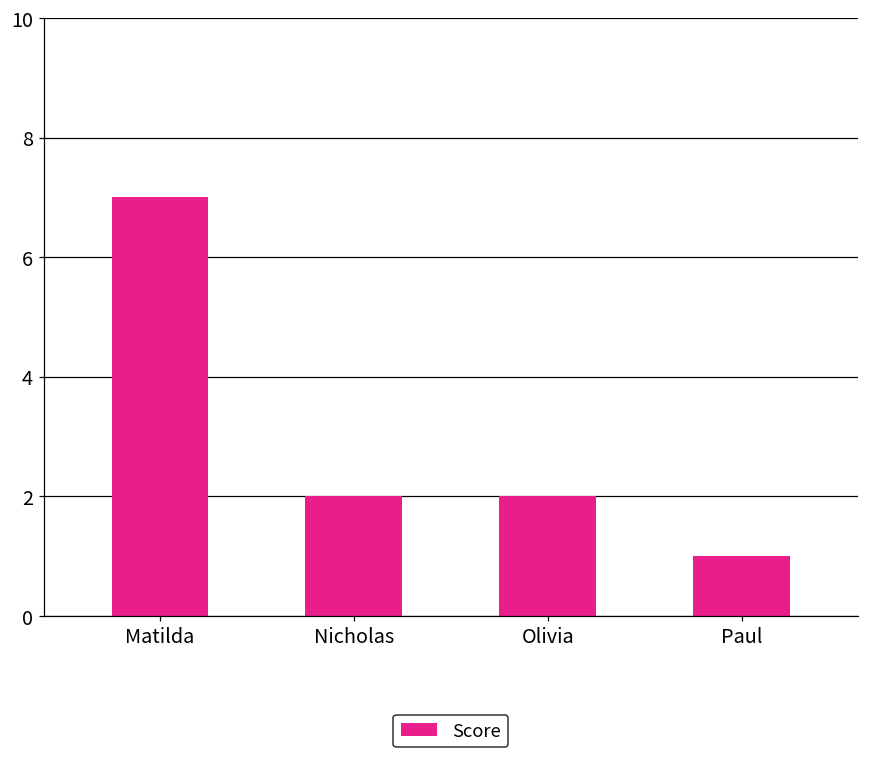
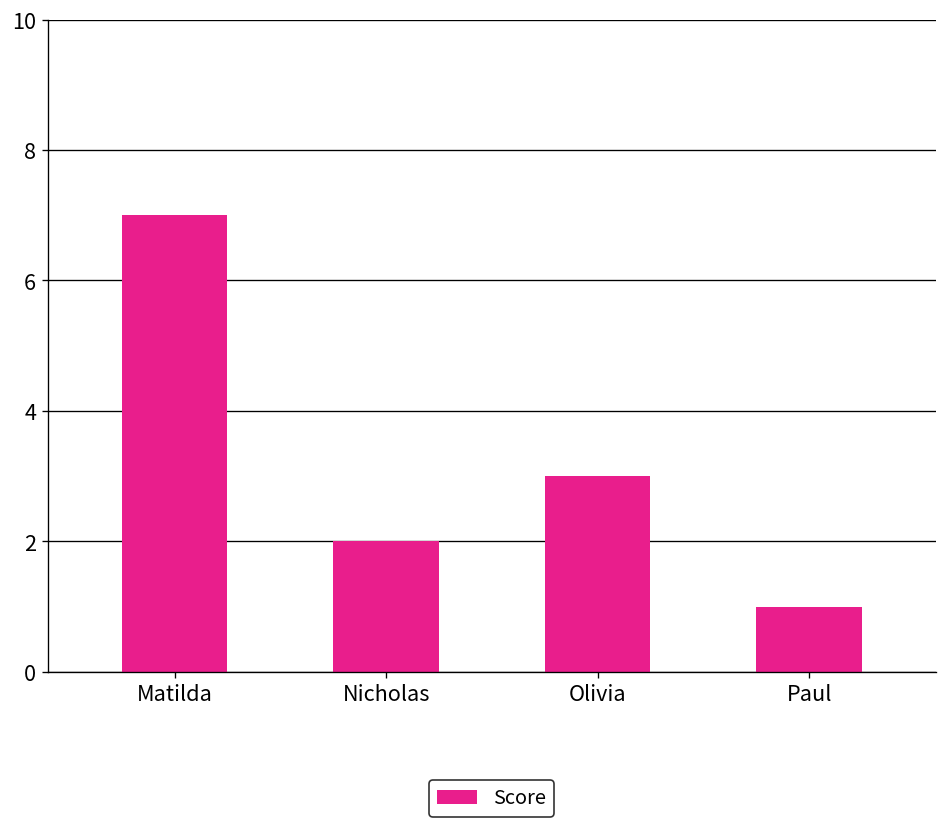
Olivia: 2 -> 3
